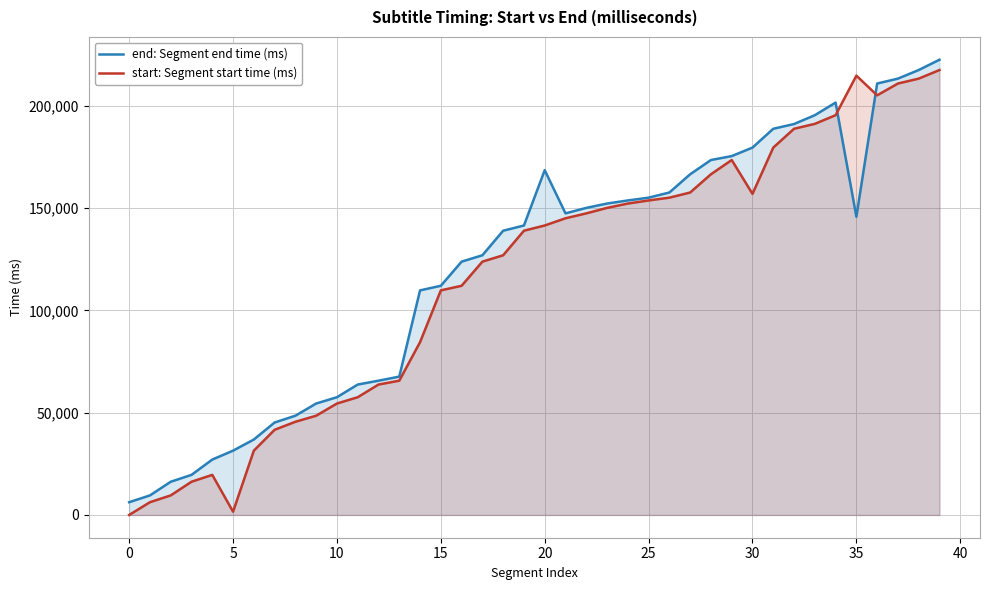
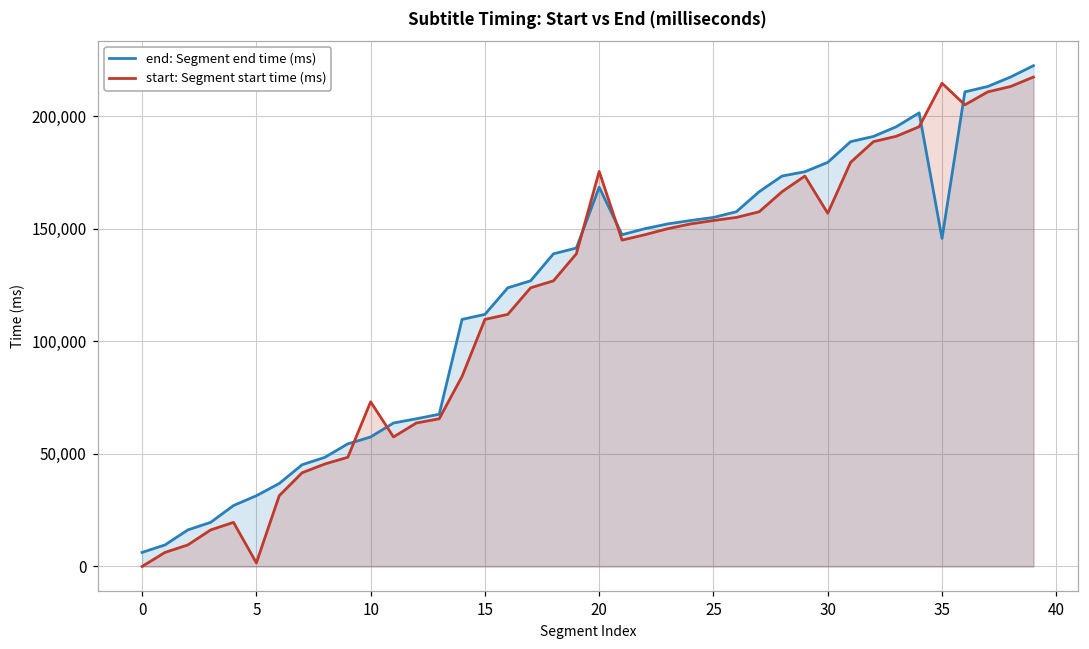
start: Segment start time (ms), 10: 54,000 -> 73,000
start: Segment start time (ms), 20: 142,000 -> 176,000
